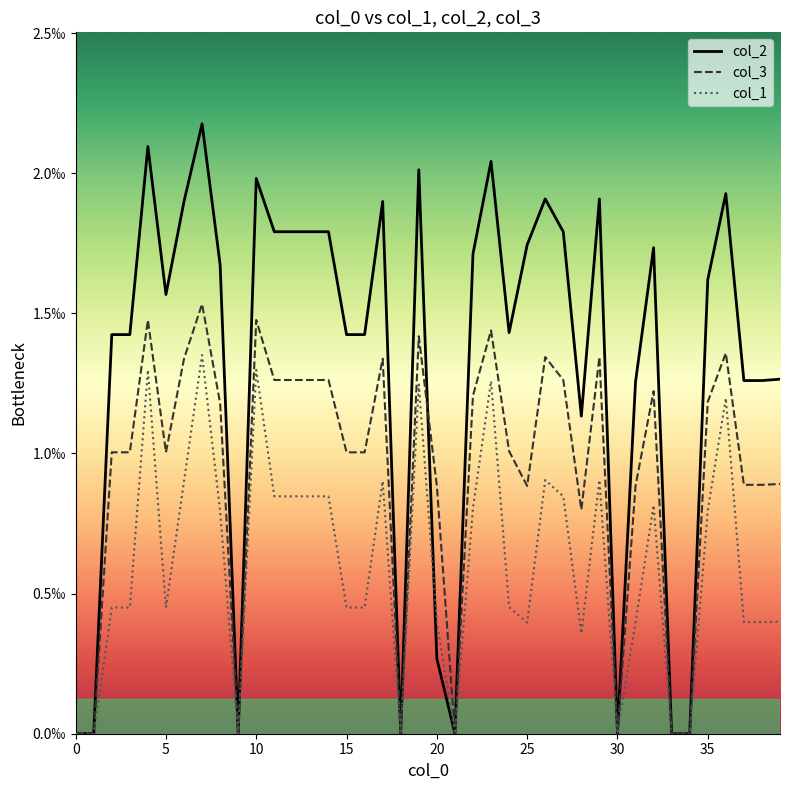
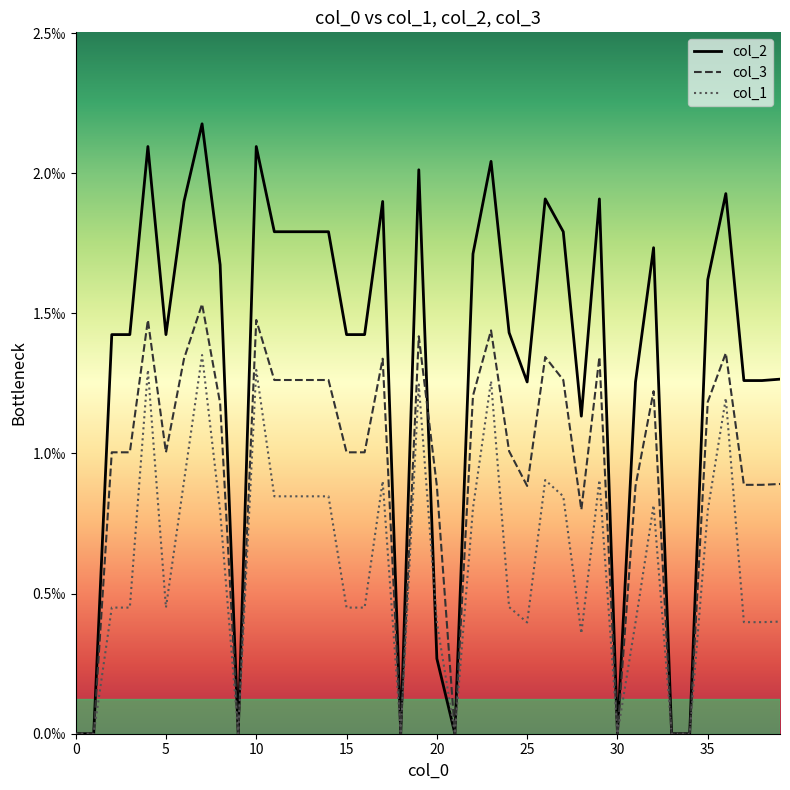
col_2, 5: 1.57‰ -> 1.42‰
col_2, 10: 1.98‰ -> 2.10‰
col_2, 25: 1.74‰ -> 1.26‰
